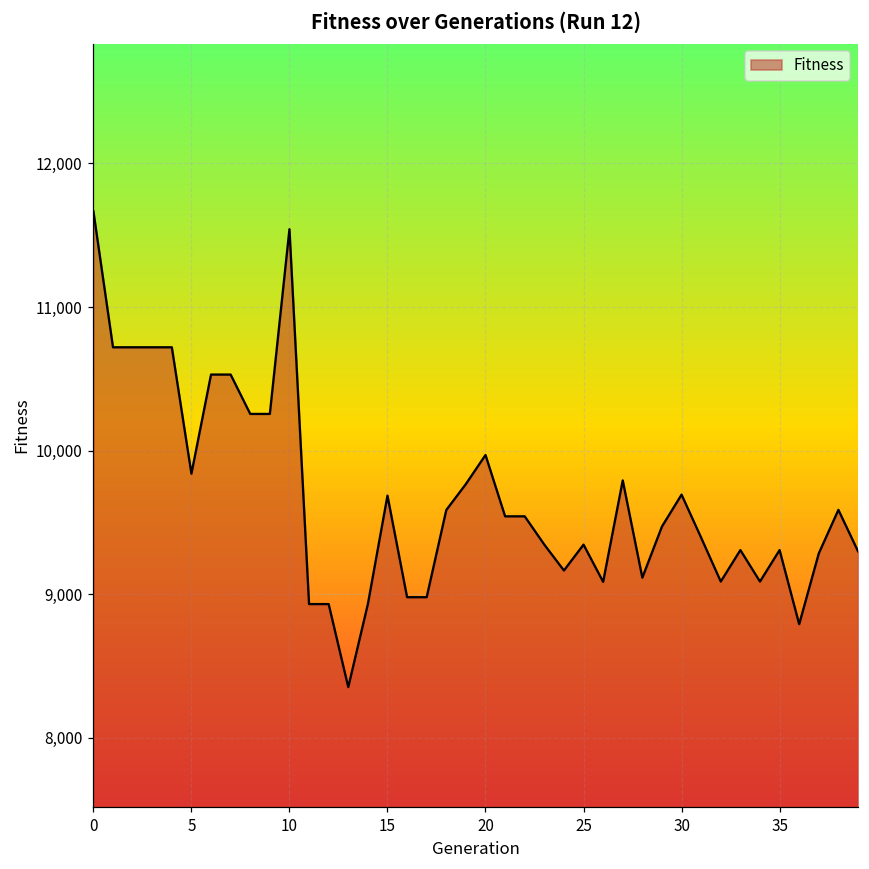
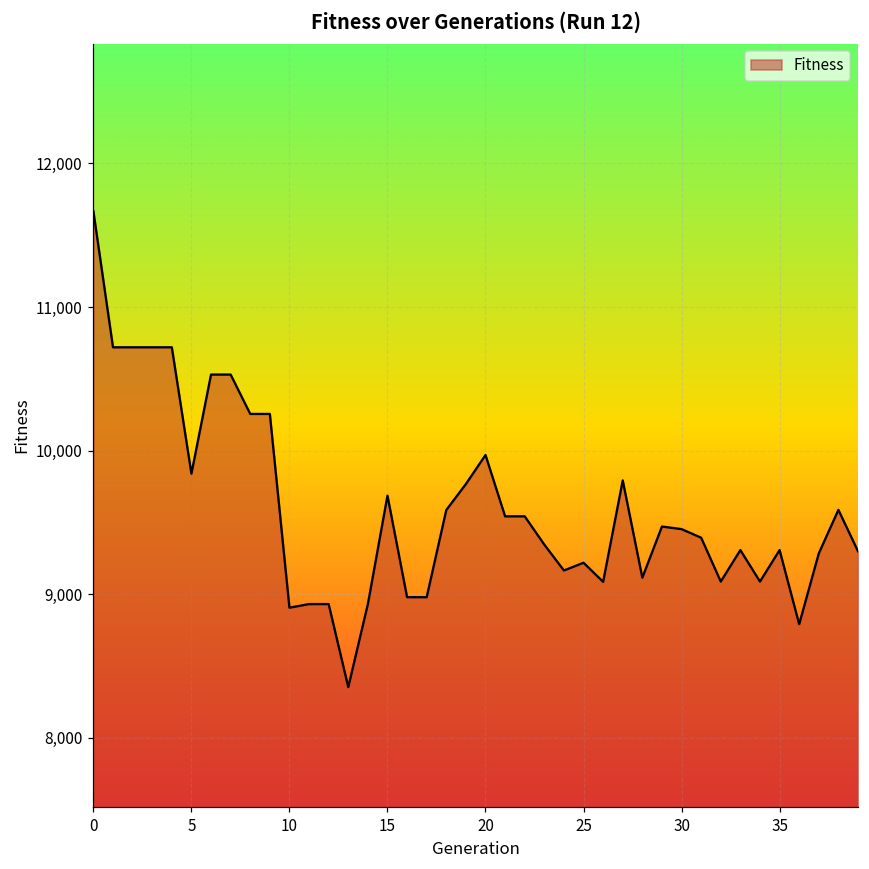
10: 11,540 -> 8,910
25: 9,350 -> 9,220
30: 9,690 -> 9,450
